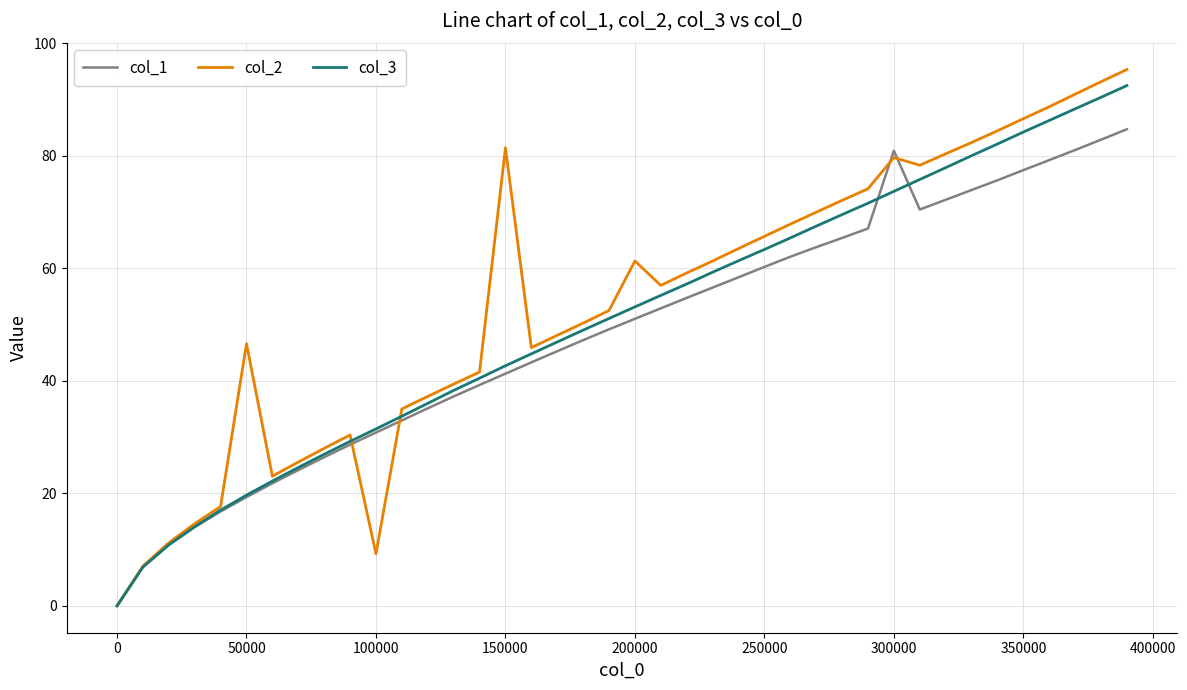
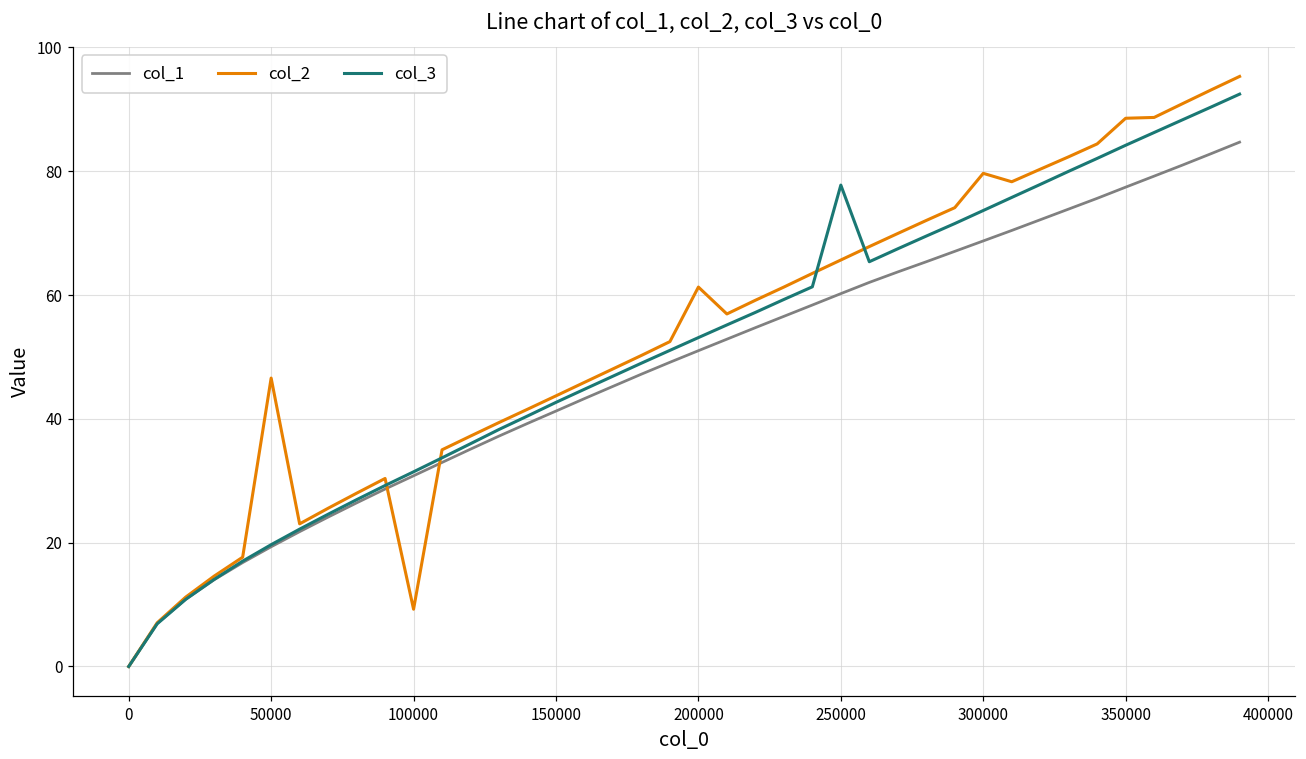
col_2, 150000: 81 -> 44
col_3, 250000: 63 -> 78
col_1, 300000: 81 -> 69
col_2, 350000: 87 -> 89
